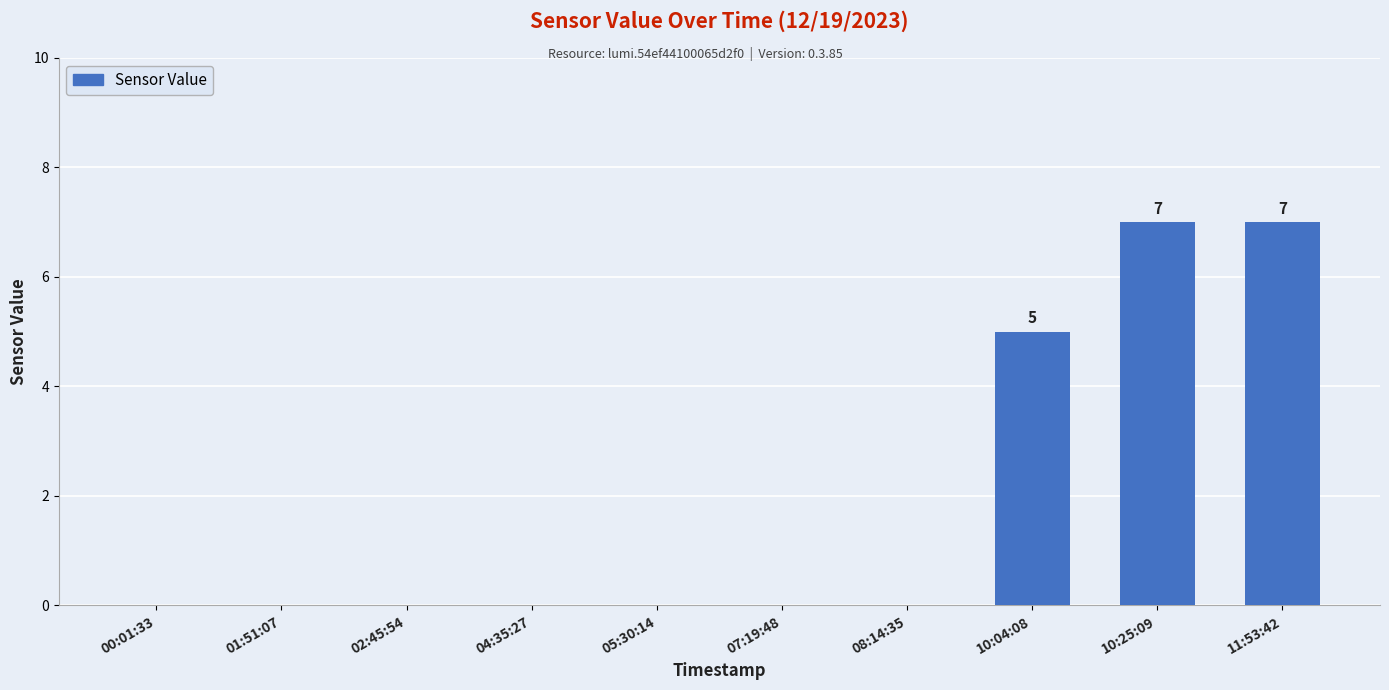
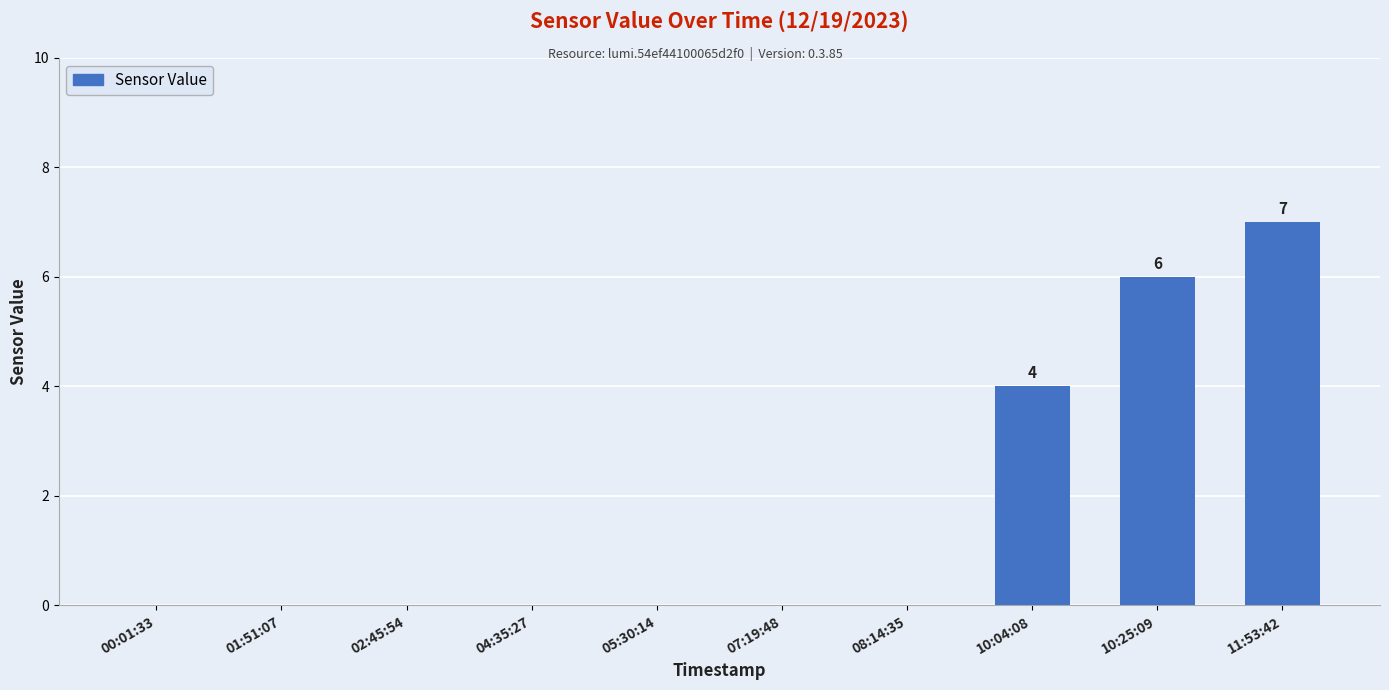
10:04:08: 5 -> 4
10:25:09: 7 -> 6
